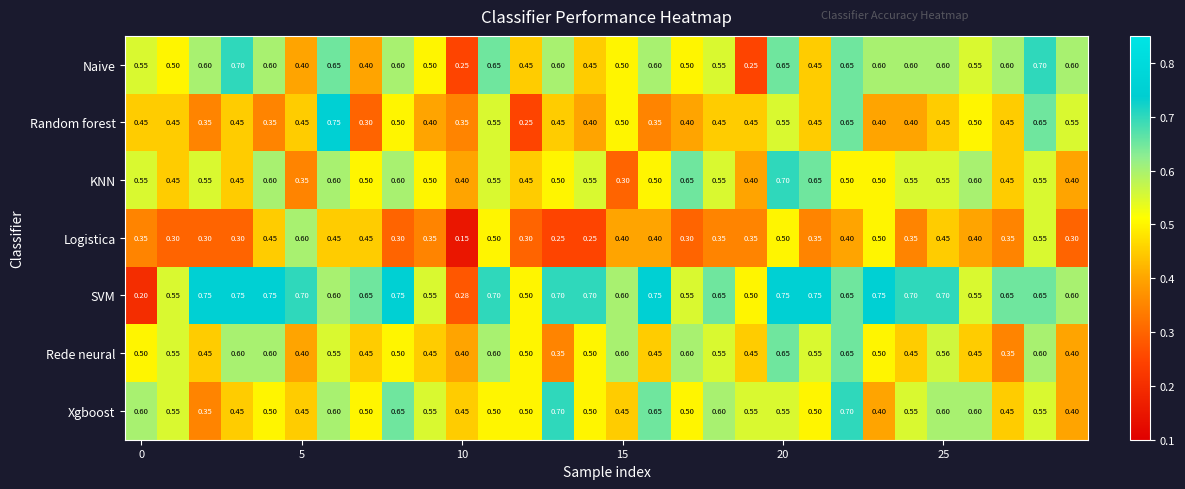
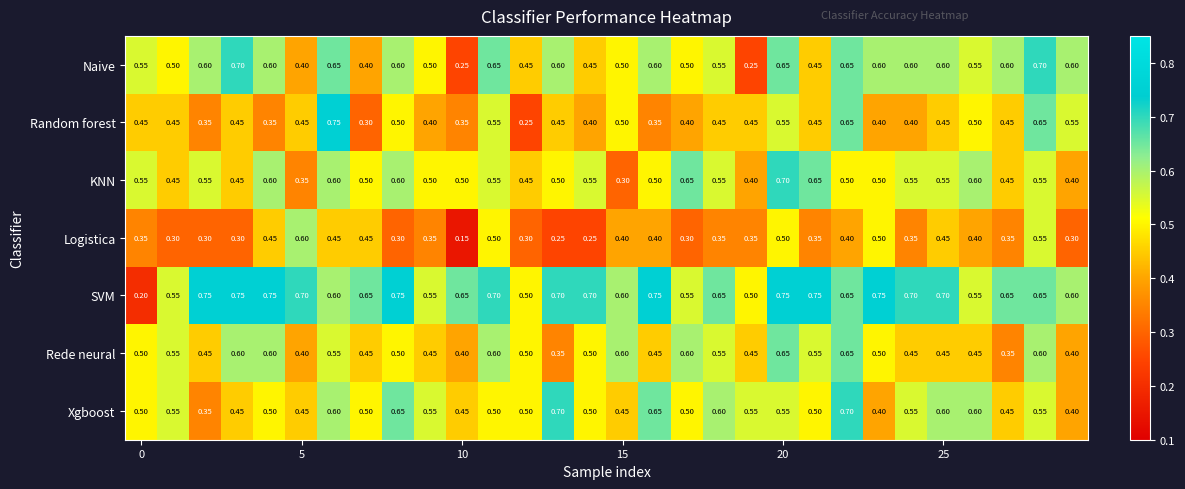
KNN, 10: 0.40 -> 0.50
SVM, 10: 0.28 -> 0.65
Rede neural, 25: 0.56 -> 0.45
Xgboost, 0: 0.60 -> 0.50
